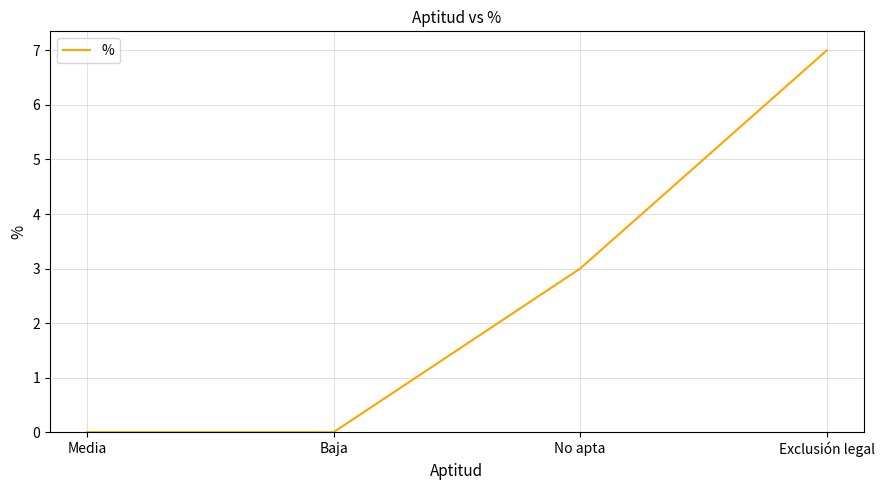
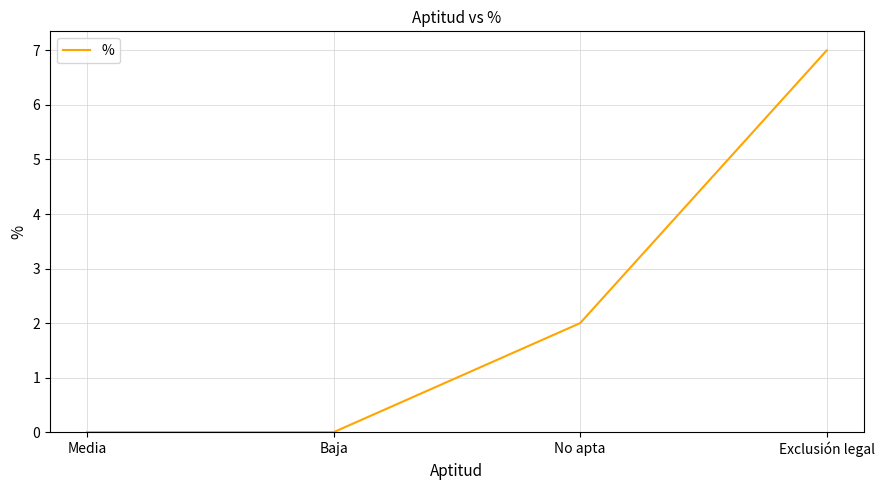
No apta: 3 -> 2
